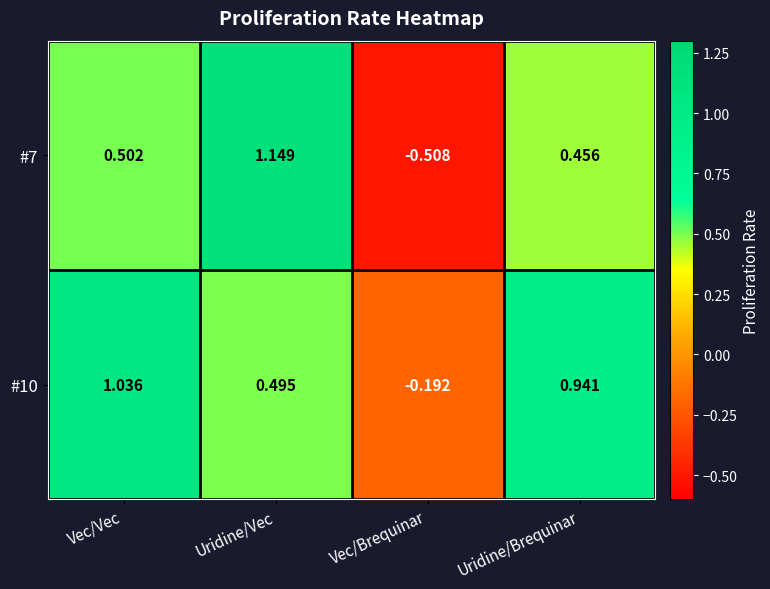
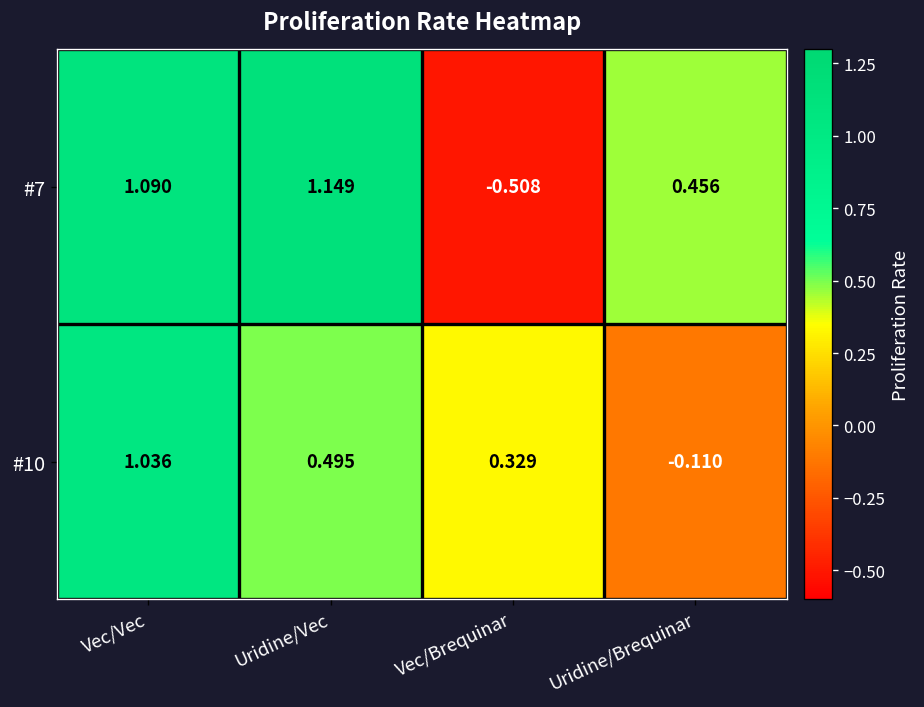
#7, Vec/Vec: 0.502 -> 1.090
#10, Vec/Brequinar: -0.192 -> 0.329
#10, Uridine/Brequinar: 0.941 -> -0.110
